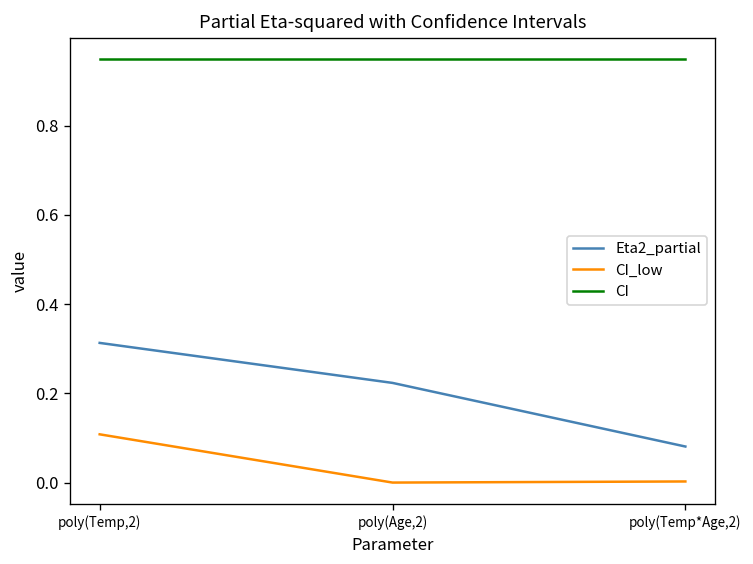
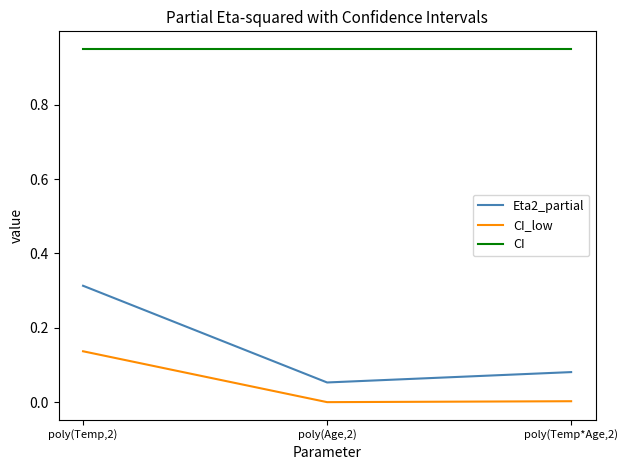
CI_low, poly(Temp,2): 0.11 -> 0.14
Eta2_partial, poly(Age,2): 0.22 -> 0.05
